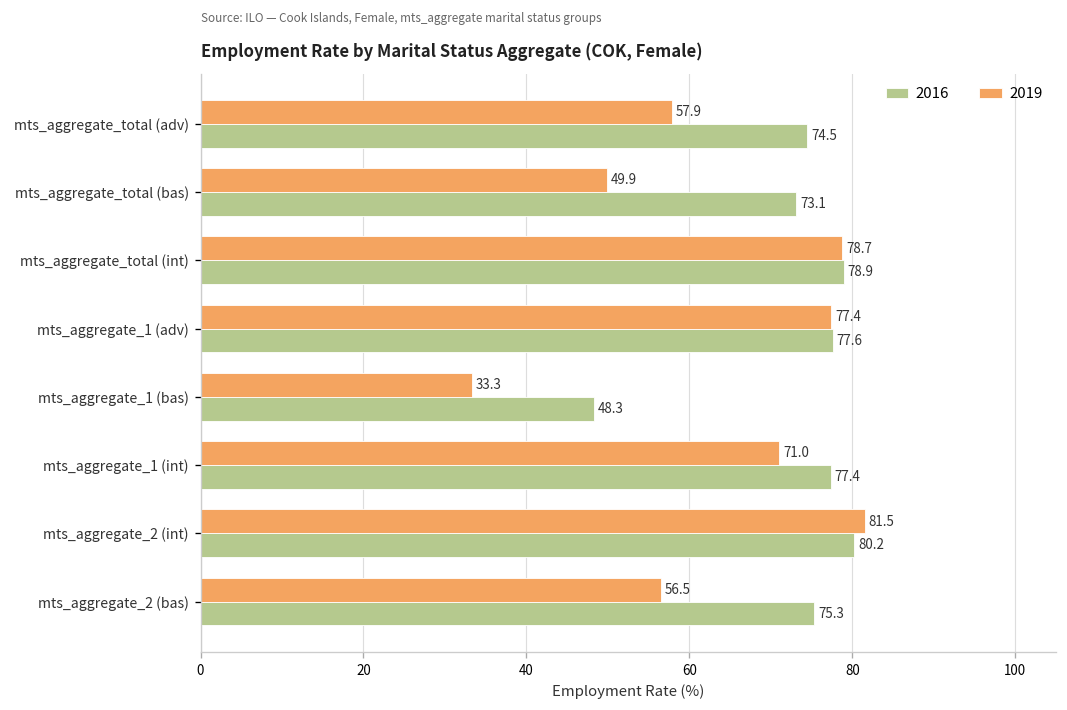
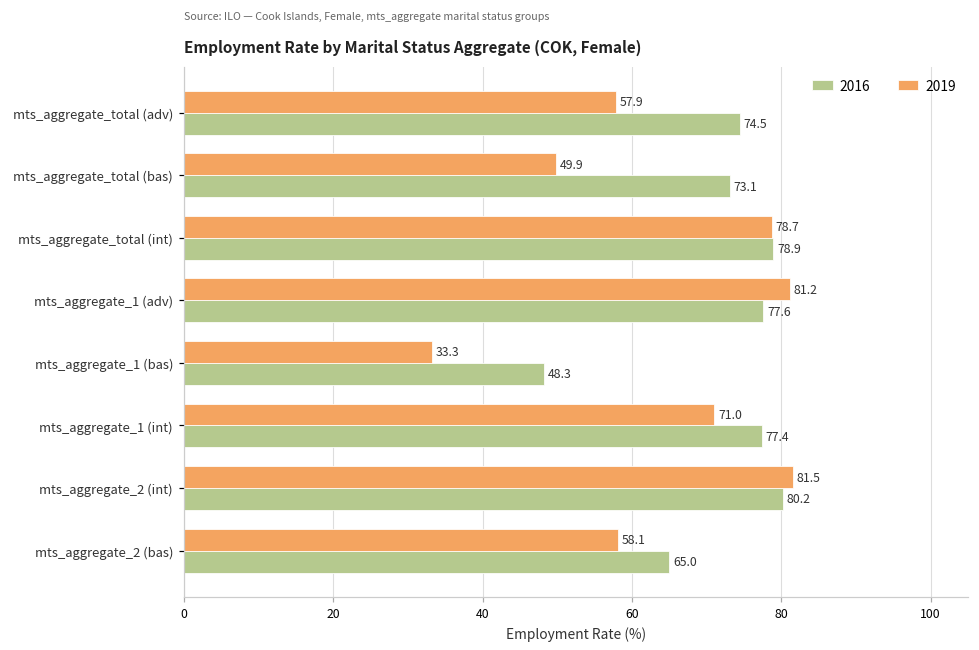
2019, mts_aggregate_1 (adv): 77.4 -> 81.2
2019, mts_aggregate_2 (bas): 56.5 -> 58.1
2016, mts_aggregate_2 (bas): 75.3 -> 65.0
